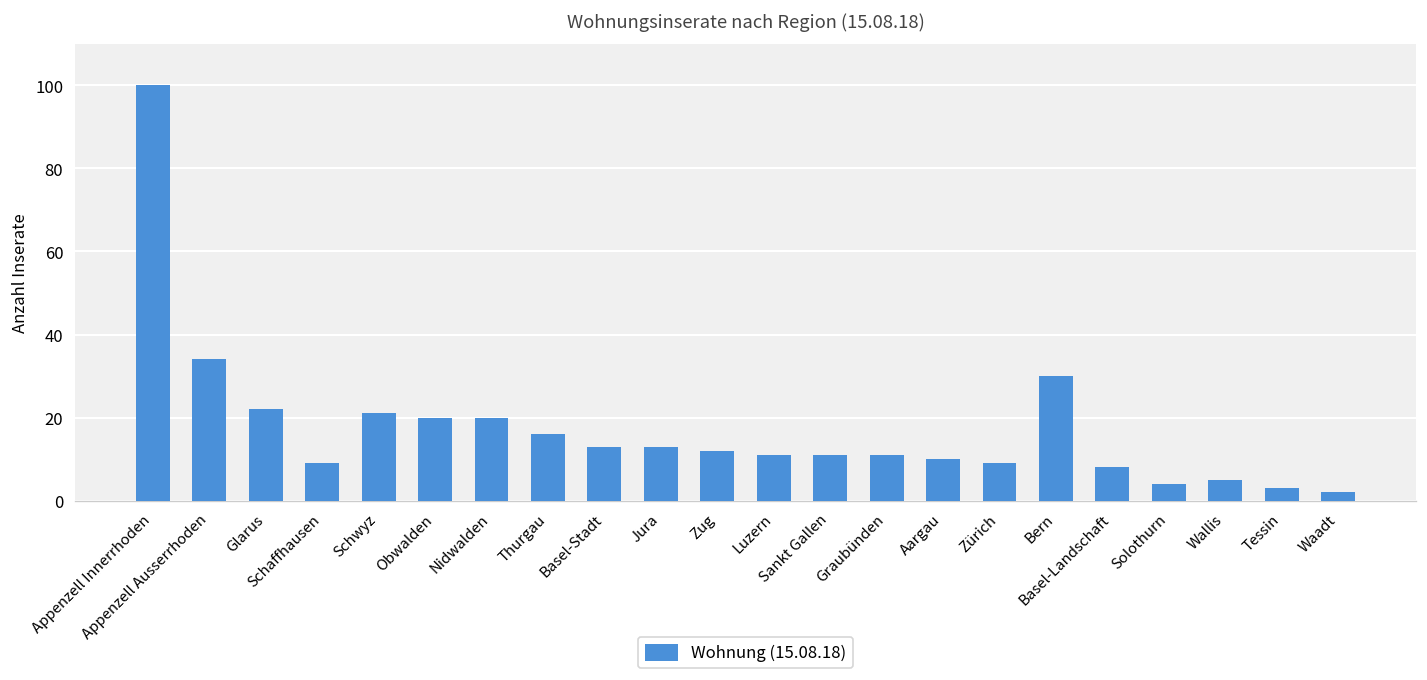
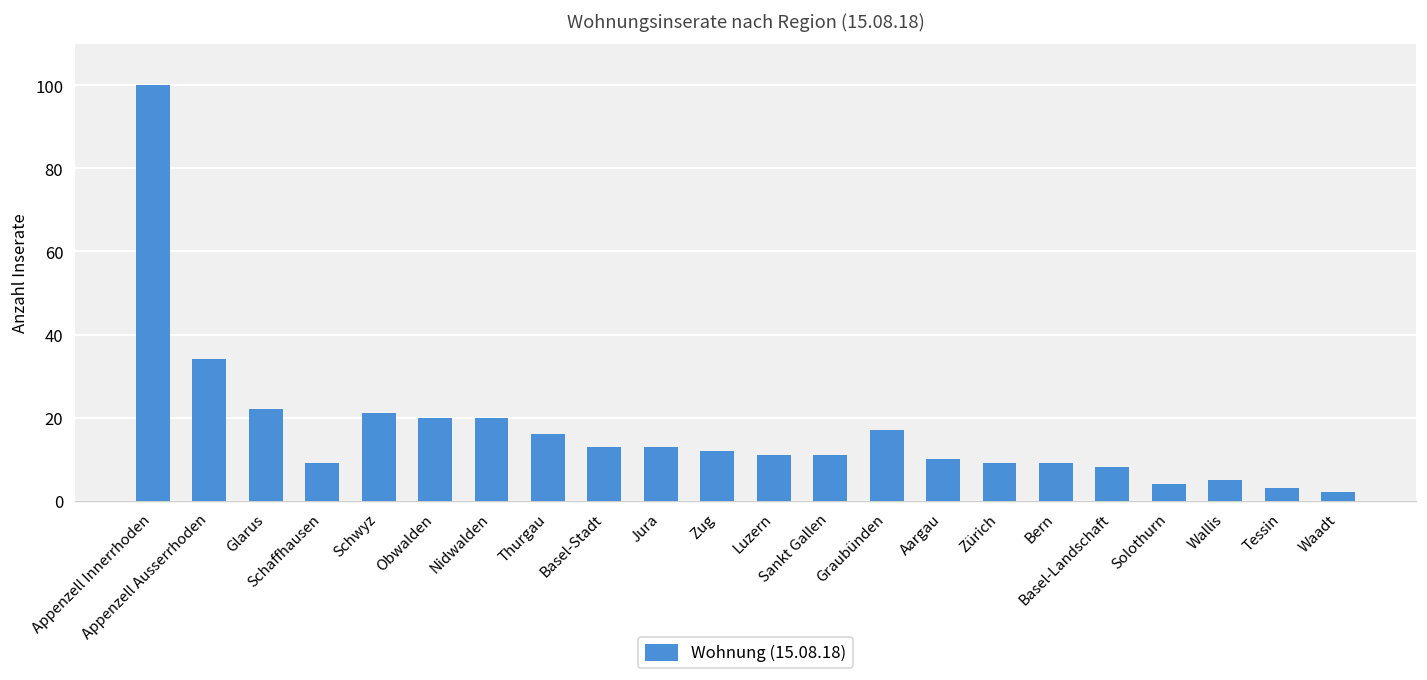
Graubünden: 11 -> 17
Bern: 30 -> 9
